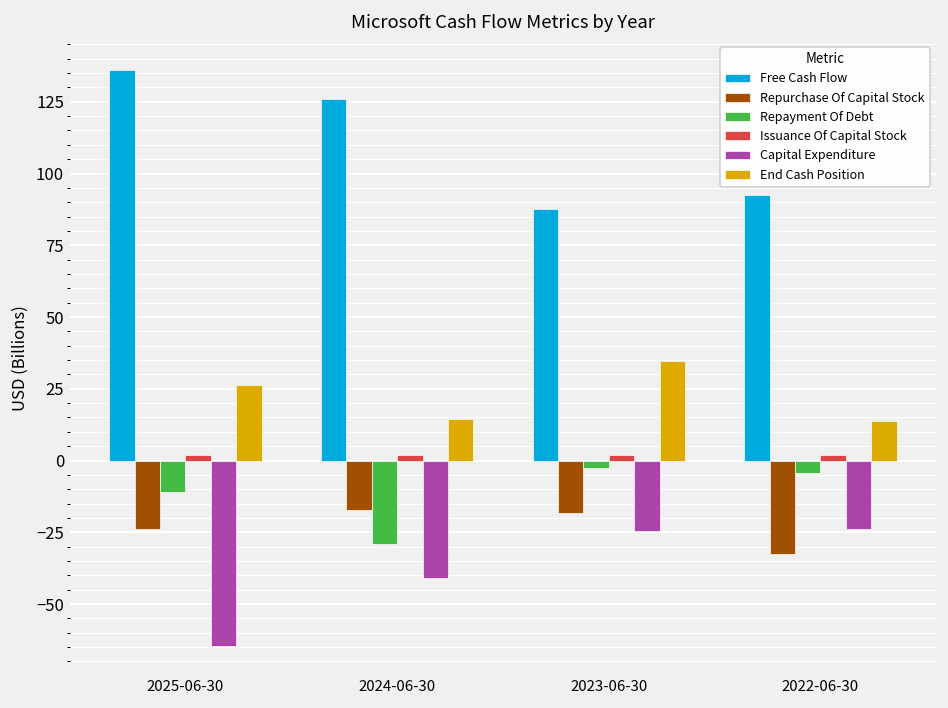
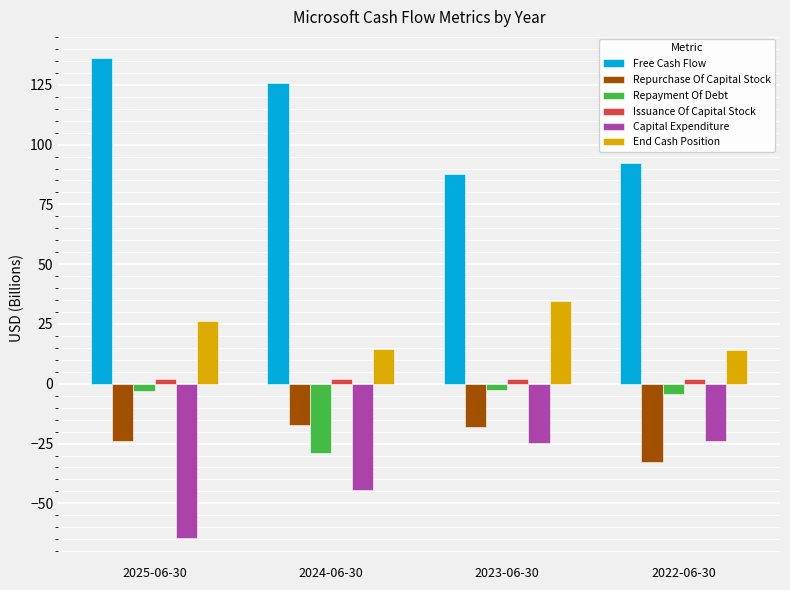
Repayment Of Debt, 2025-06-30: -11 -> -3
Capital Expenditure, 2024-06-30: -41 -> -44
